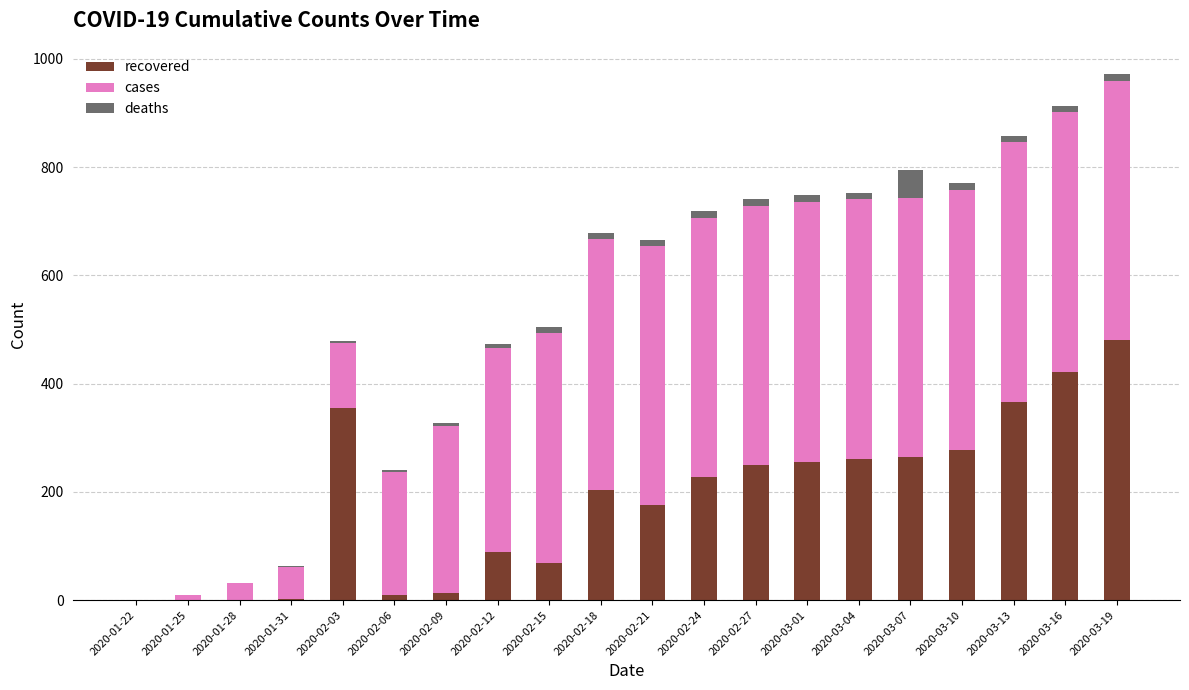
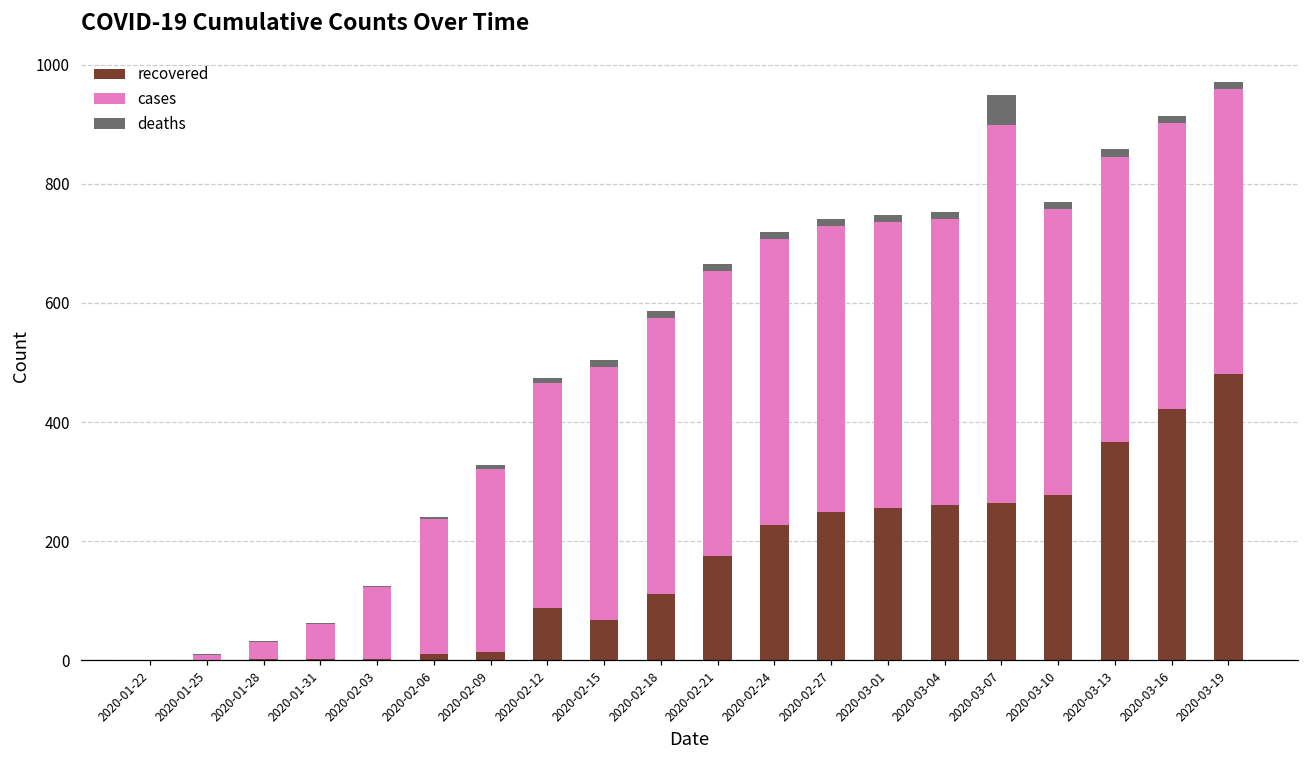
recovered, 2020-02-03: 360 -> 0
recovered, 2020-02-18: 200 -> 110
cases, 2020-03-07: 480 -> 640
